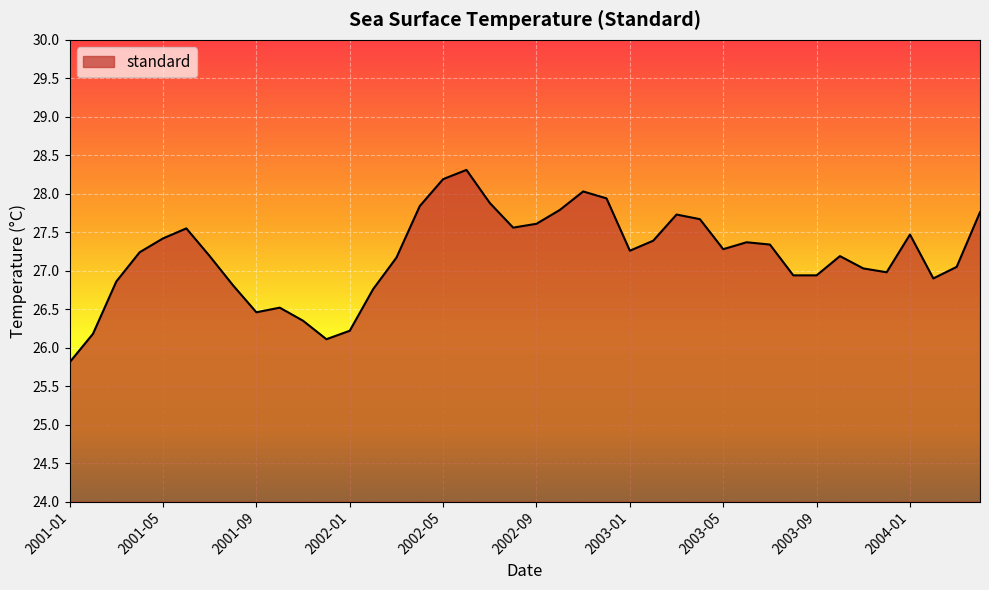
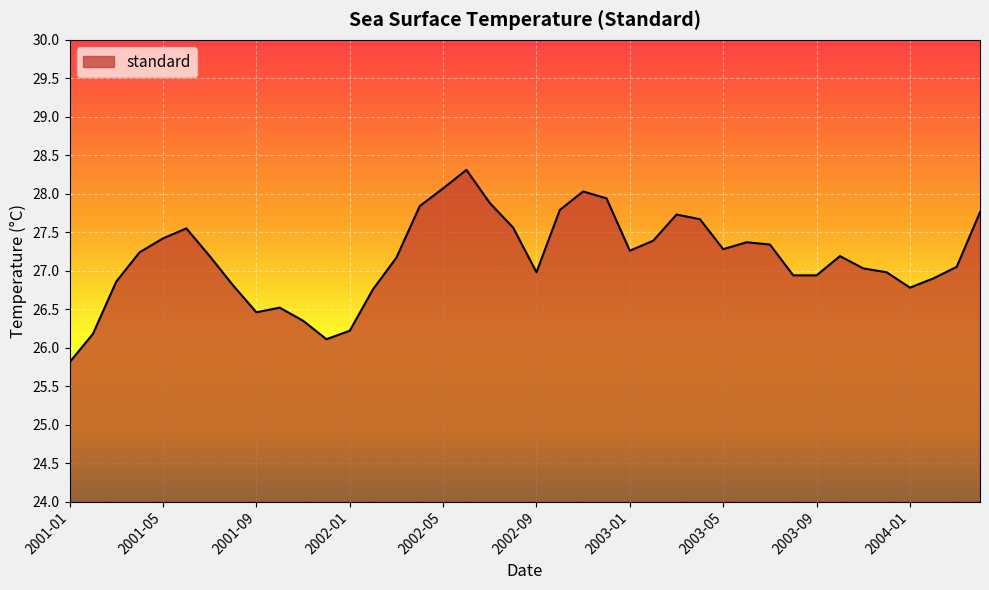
2002-05: 28.2 -> 28.1
2002-09: 27.6 -> 27.0
2004-01: 27.5 -> 26.8
